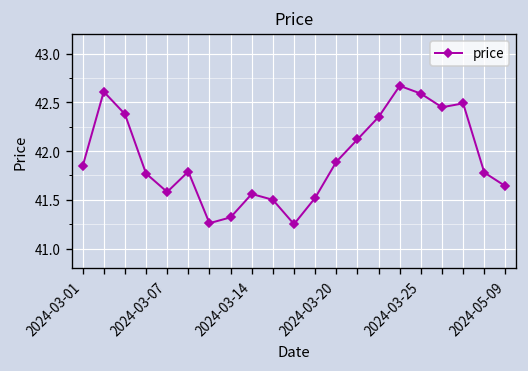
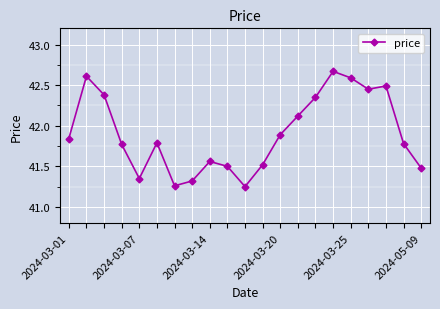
2024-03-07: 41.6 -> 41.3
2024-05-09: 41.6 -> 41.5
